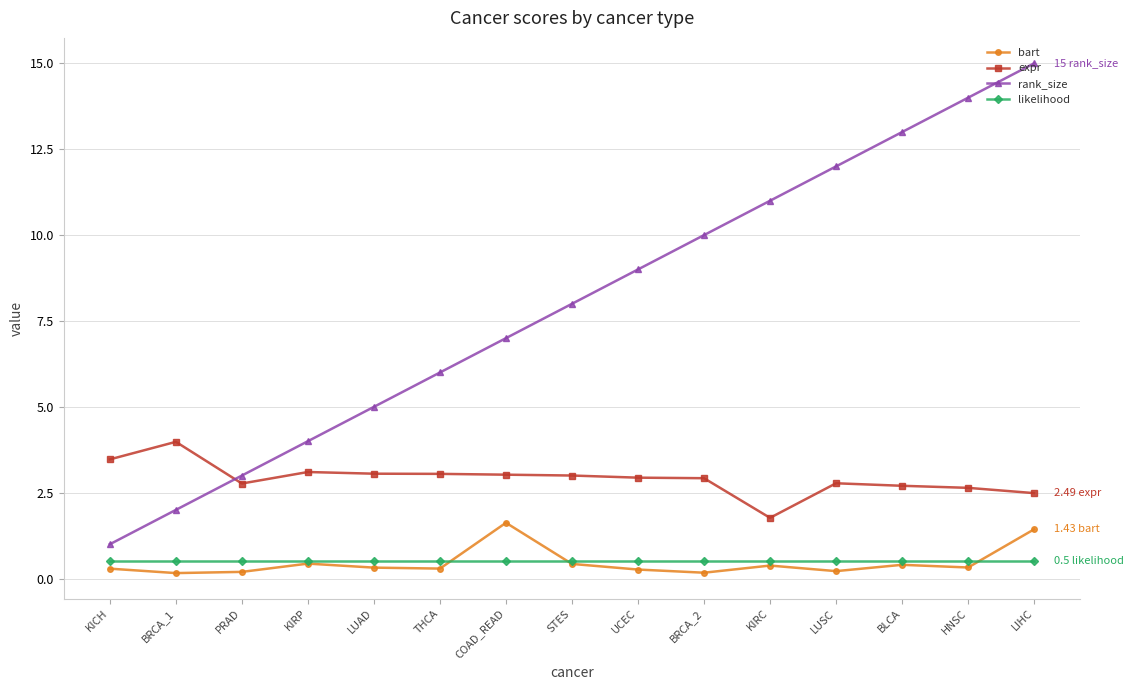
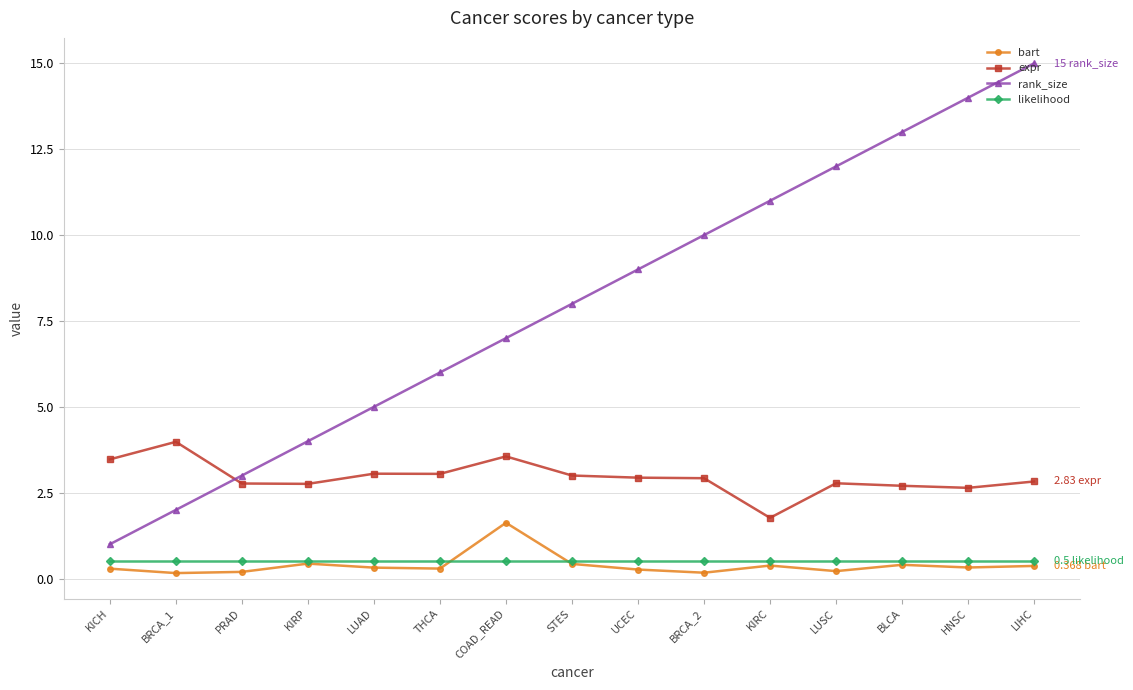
expr, KIRP: 3.1 -> 2.8
expr, COAD_READ: 3.0 -> 3.6
bart, LIHC: 1.43 -> 0.368
expr, LIHC: 2.49 -> 2.83
